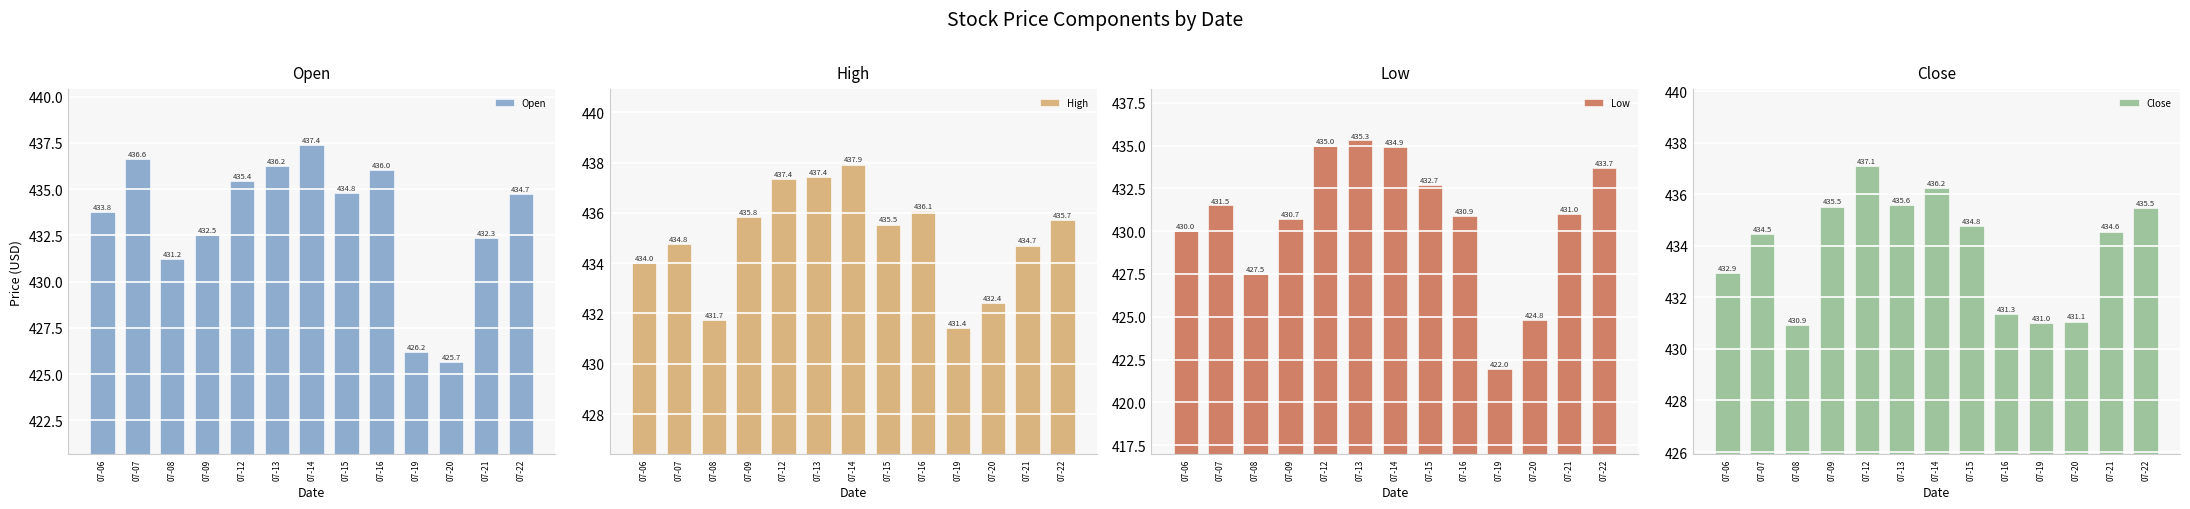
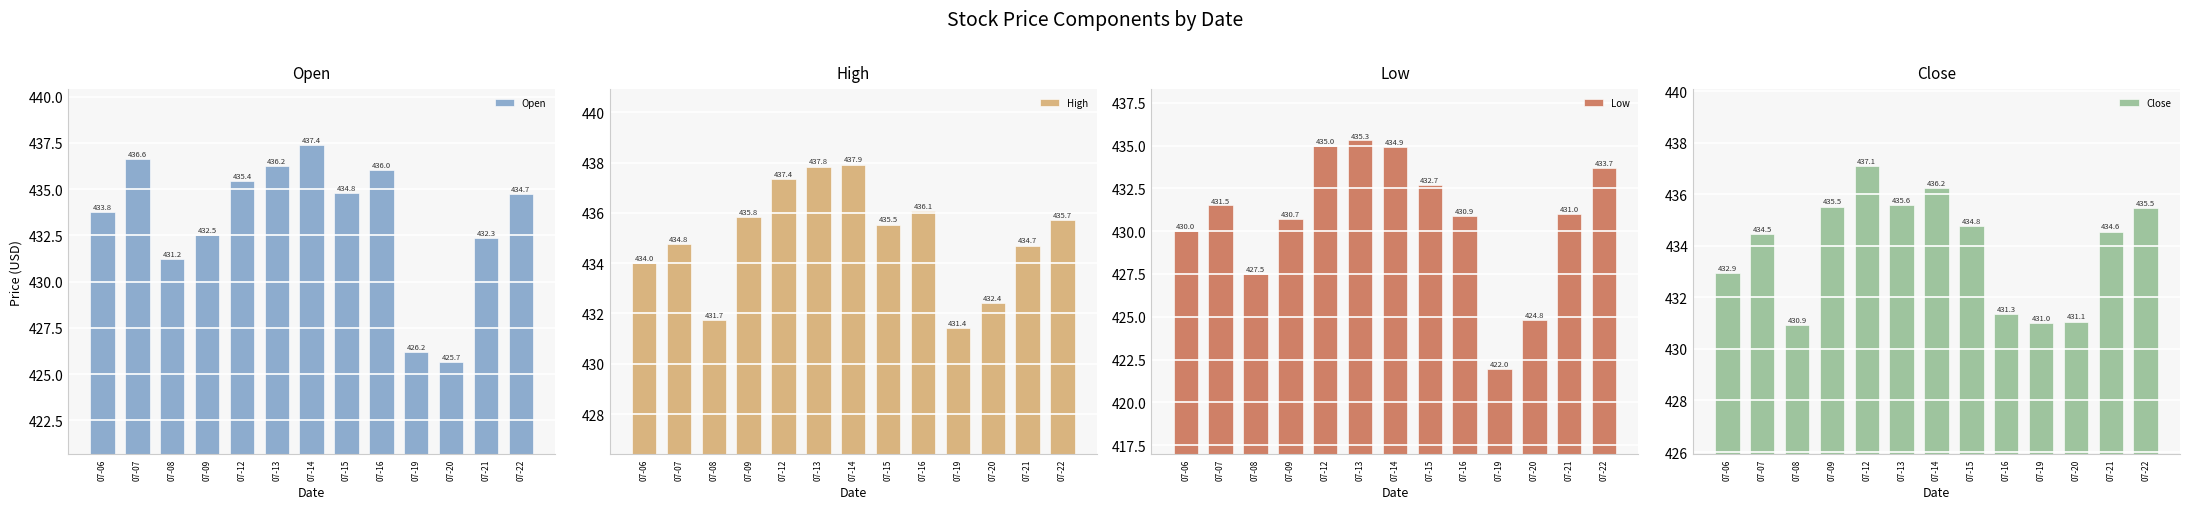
High, 07-13: 437.4 -> 437.8
